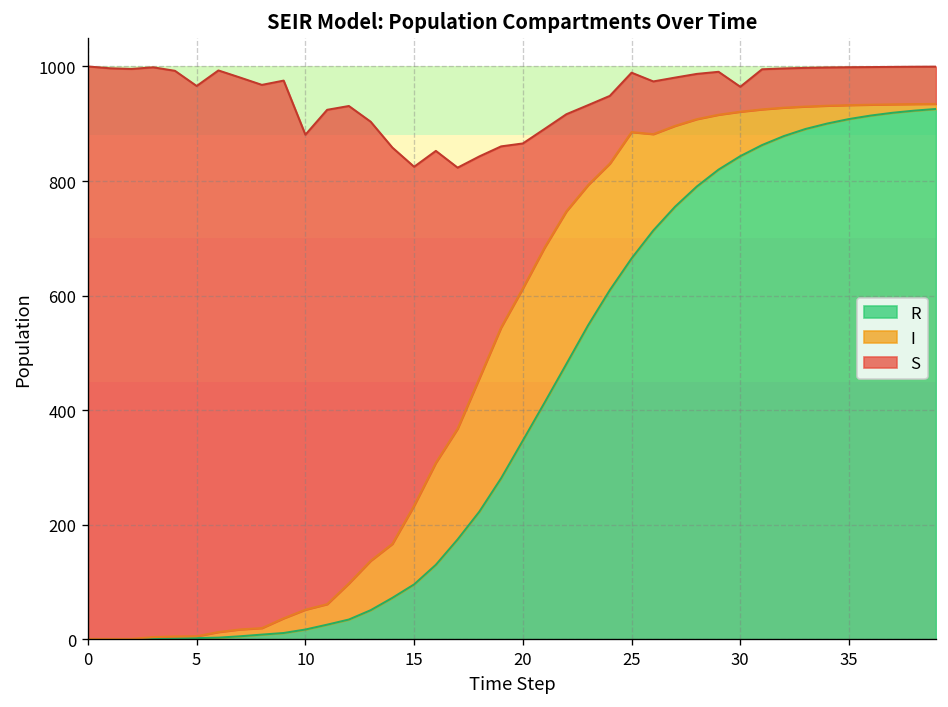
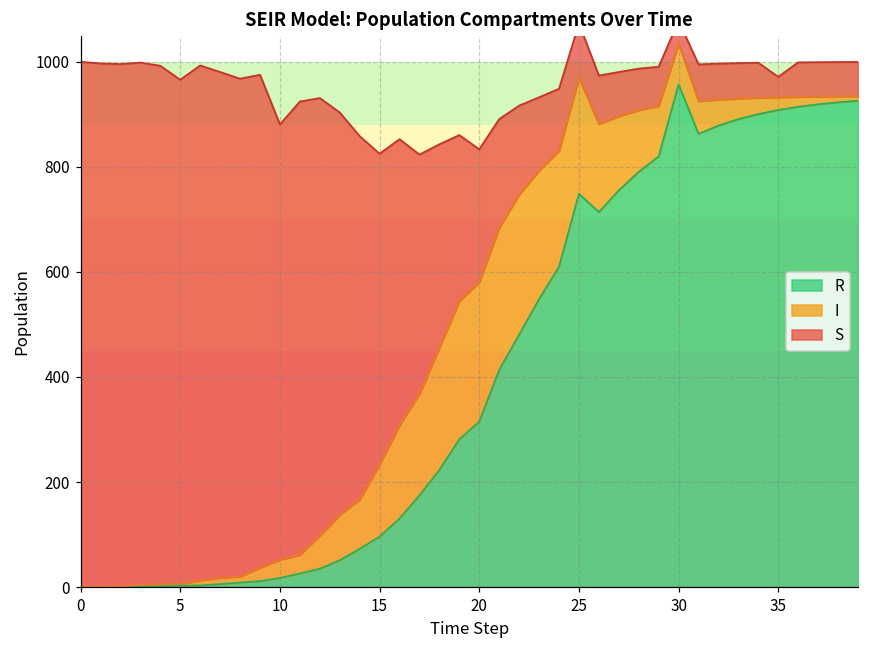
R, 20: 350 -> 310
R, 25: 660 -> 750
R, 30: 840 -> 960
S, 35: 70 -> 40
